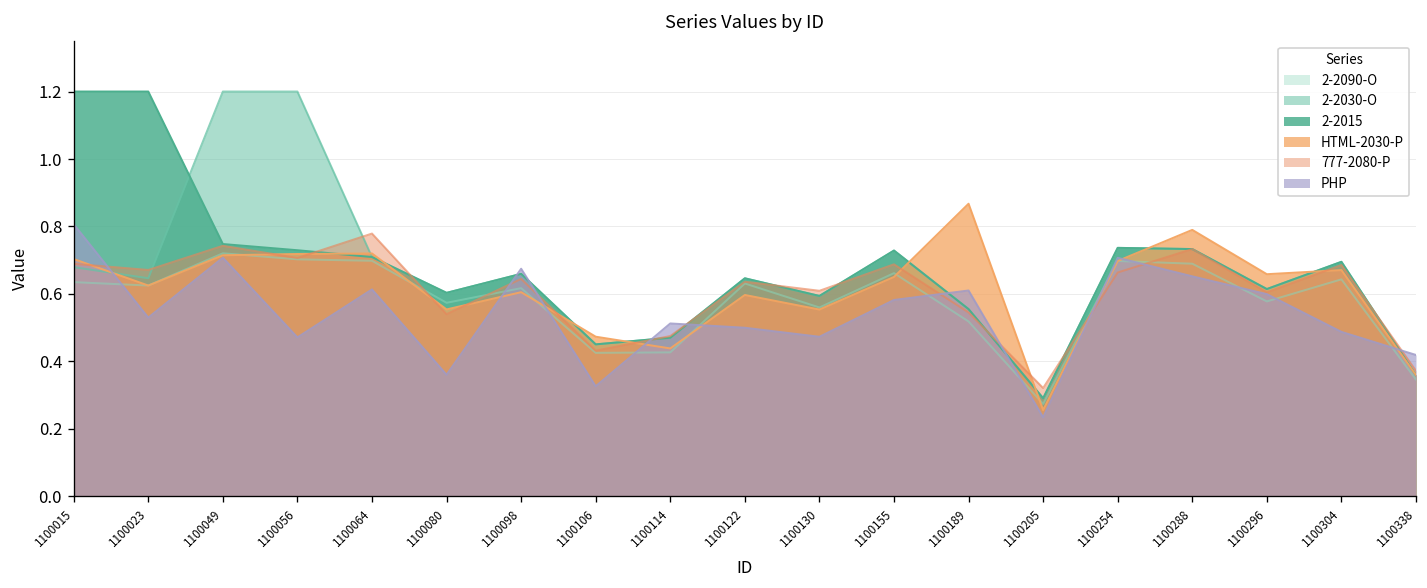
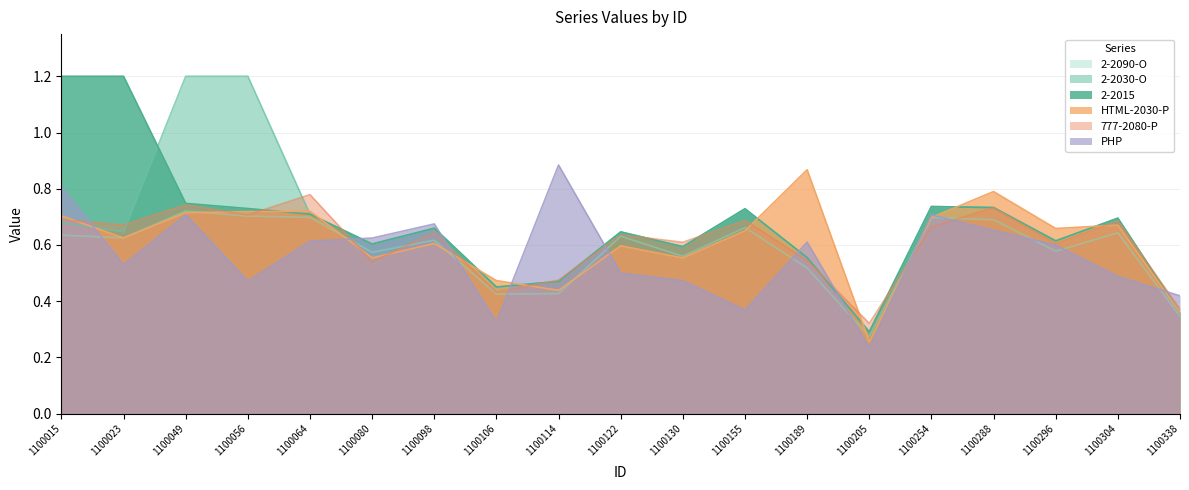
PHP, 1100080: 0.36 -> 0.62
PHP, 1100114: 0.51 -> 0.88
PHP, 1100155: 0.58 -> 0.37
